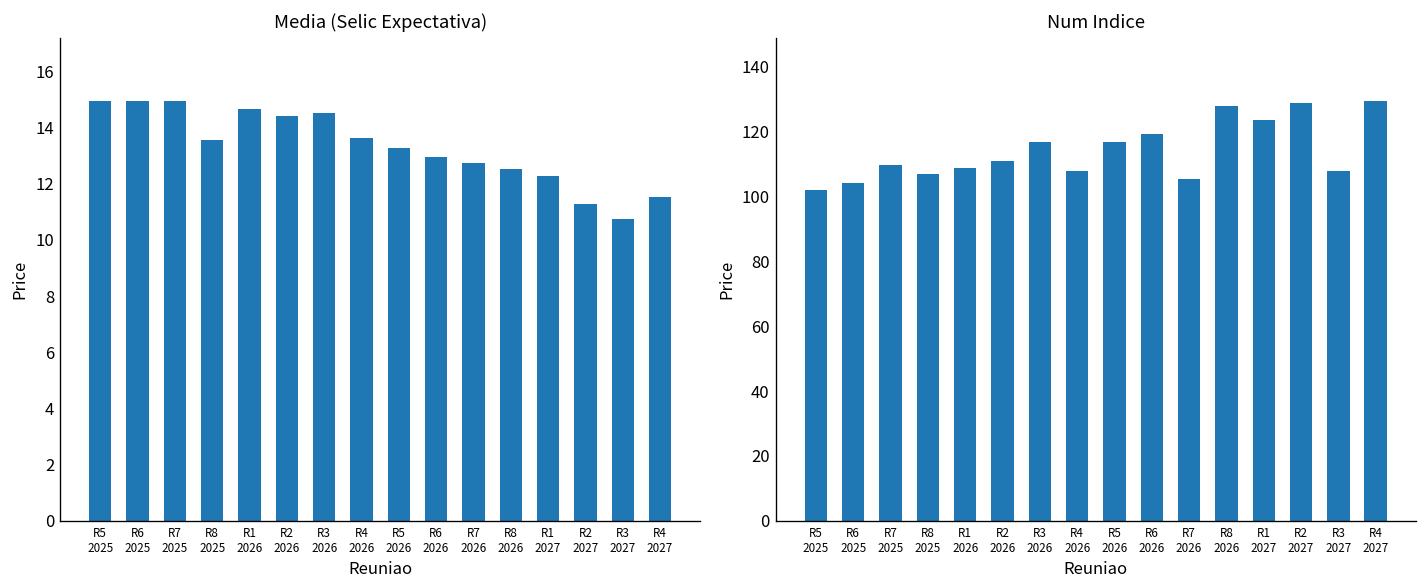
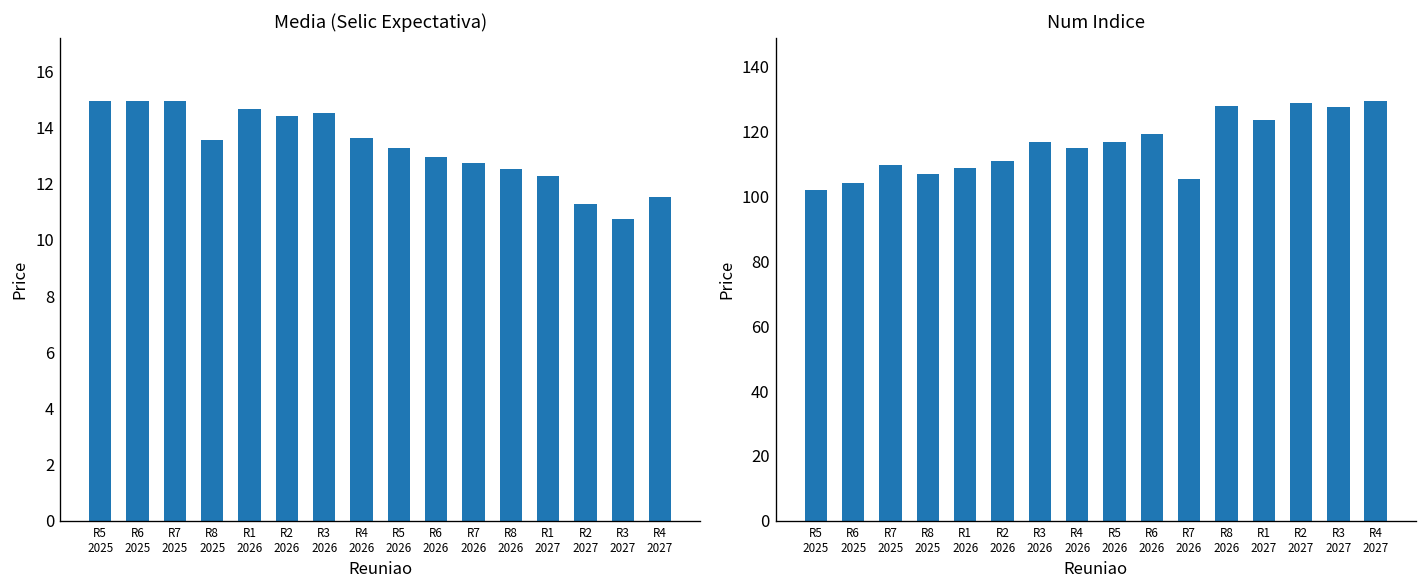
Num Indice, R4 2026: 108 -> 115
Num Indice, R3 2027: 108 -> 128
